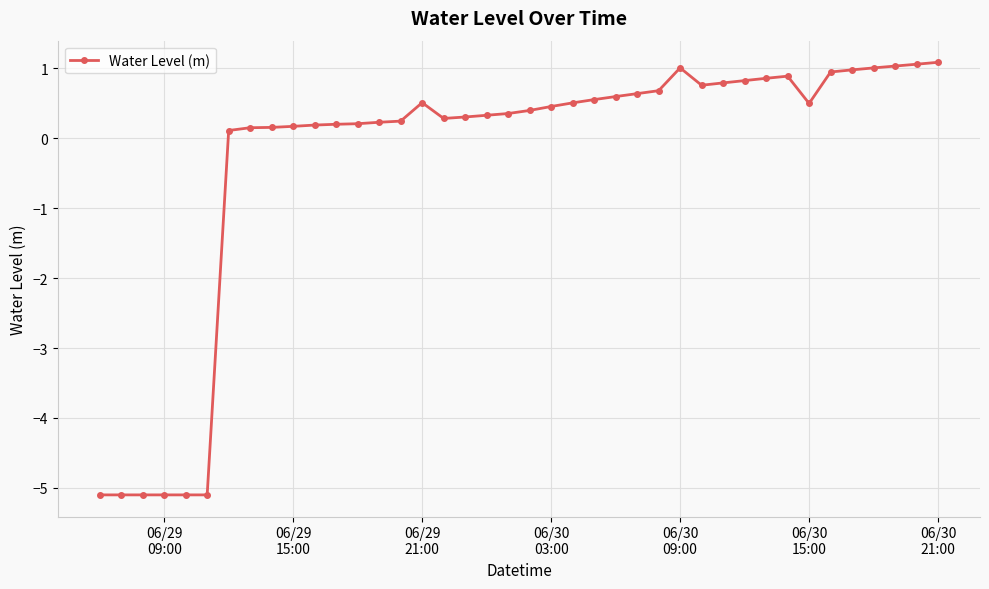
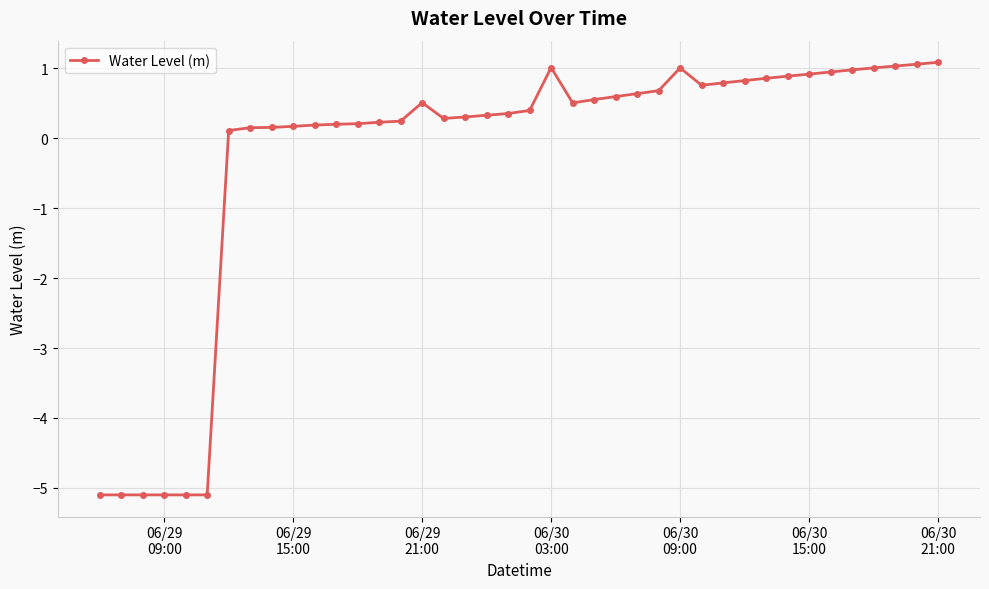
06/30 03:00: 0.5 -> 1.0
06/30 15:00: 0.5 -> 0.9
